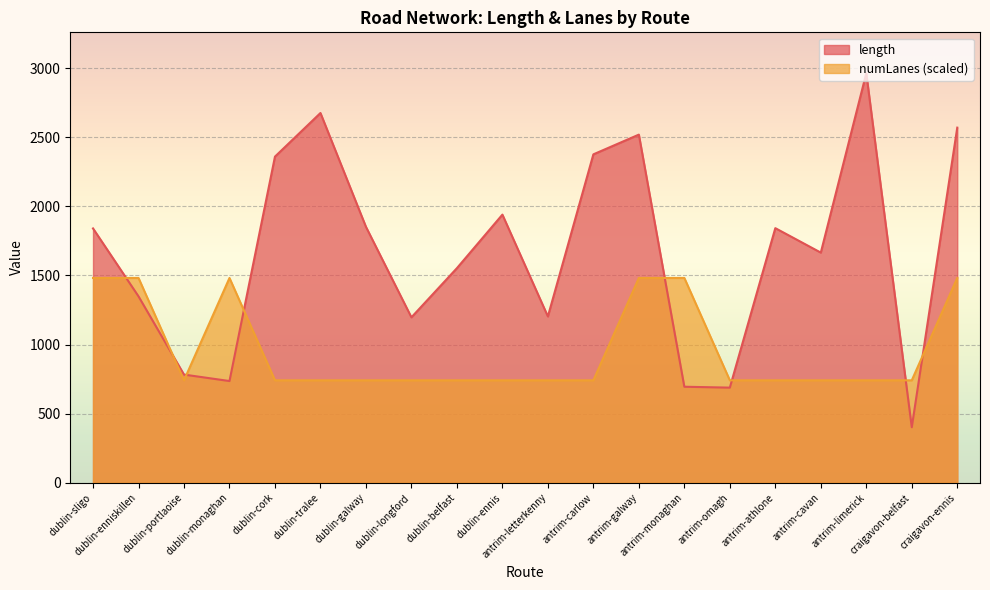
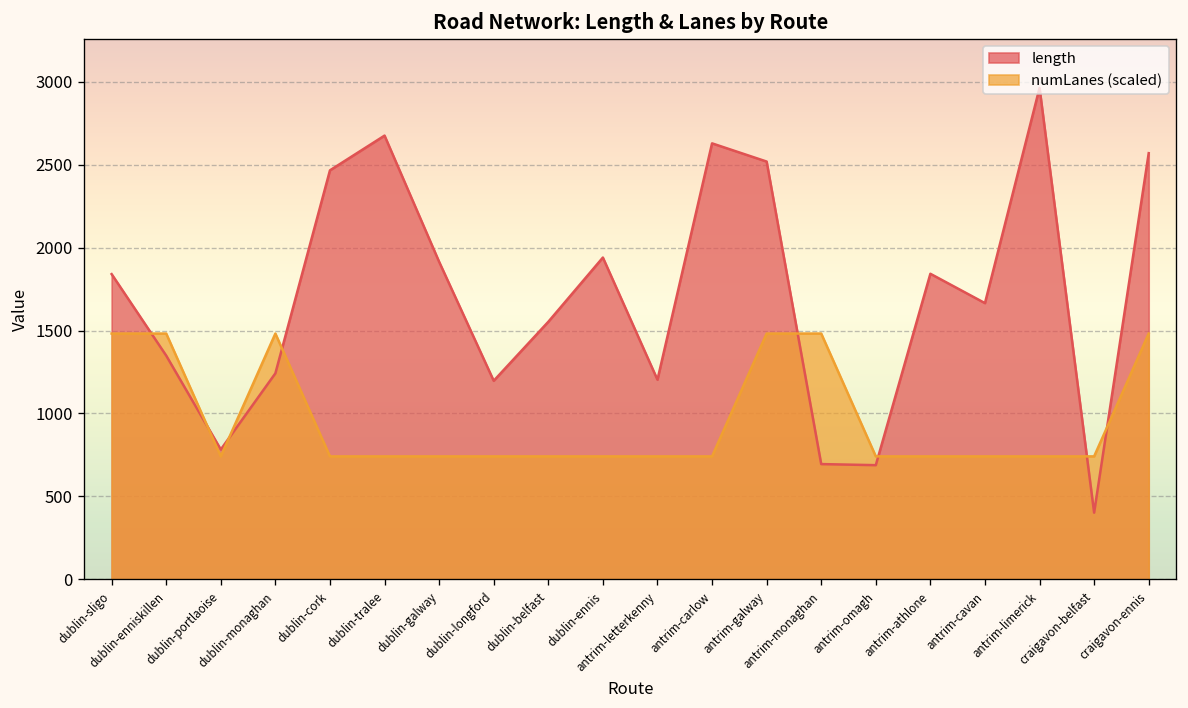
length, dublin-monaghan: 740 -> 1240
length, dublin-cork: 2360 -> 2470
length, dublin-galway: 1850 -> 1920
length, antrim-carlow: 2380 -> 2630
